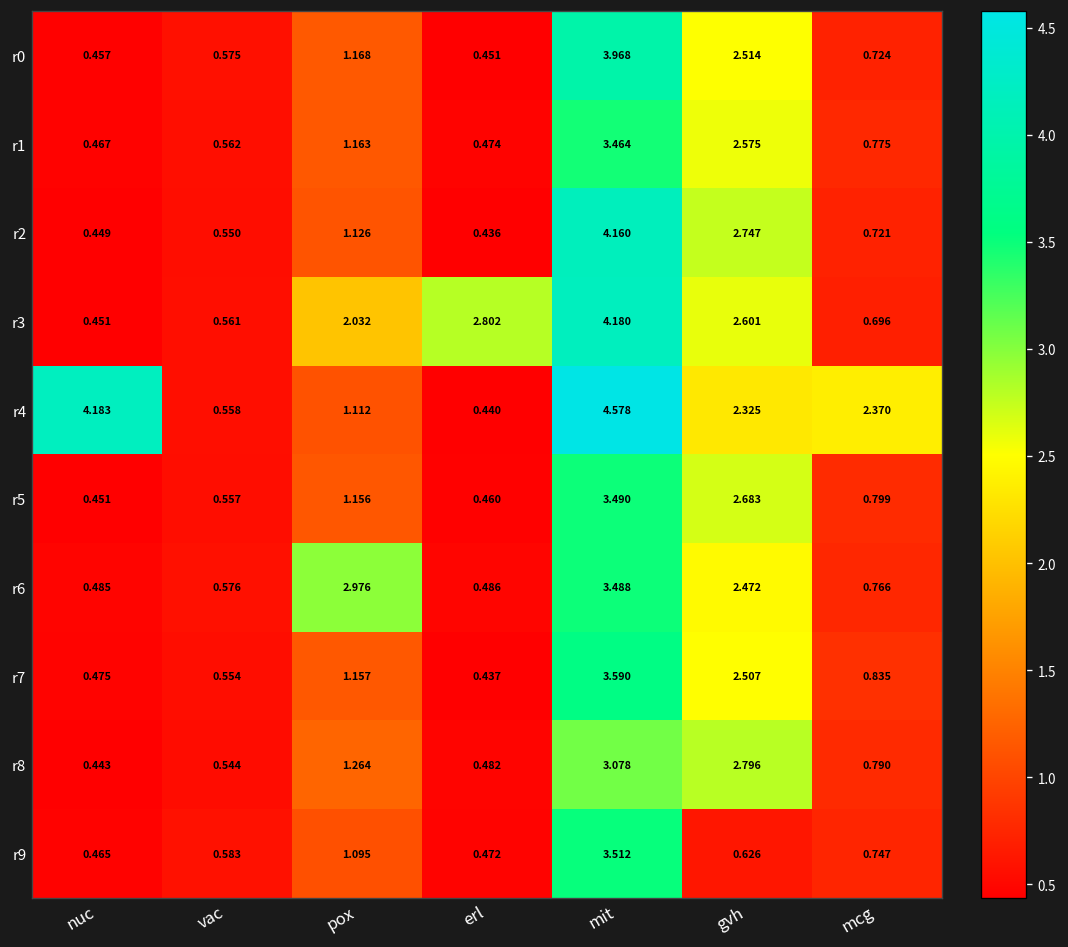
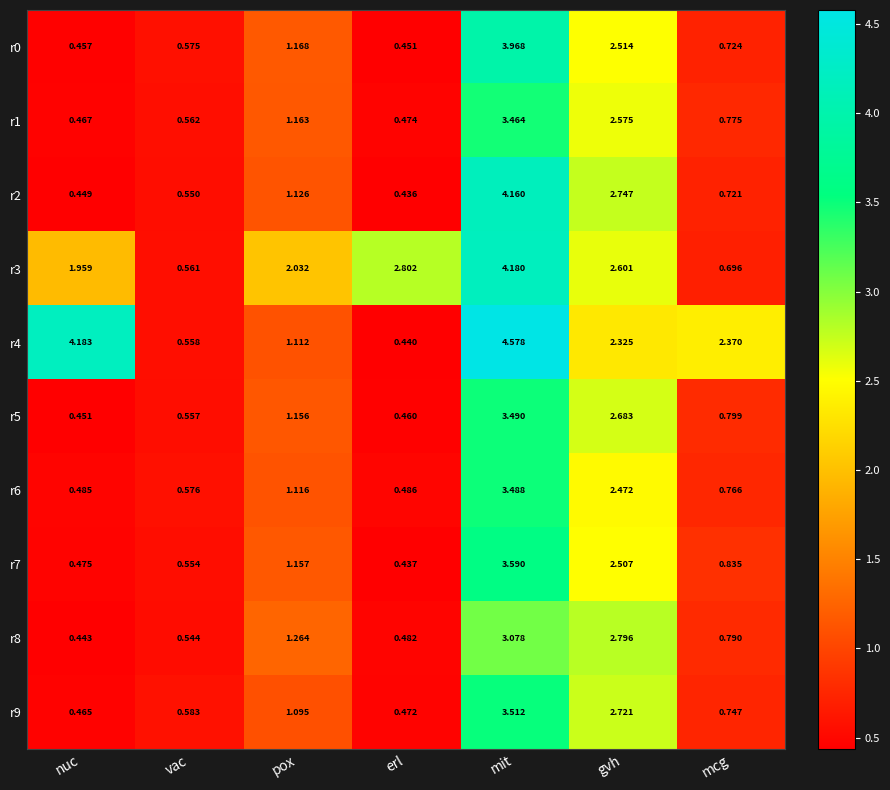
r3, nuc: 0.451 -> 1.959
r6, pox: 2.976 -> 1.116
r9, gvh: 0.626 -> 2.721
